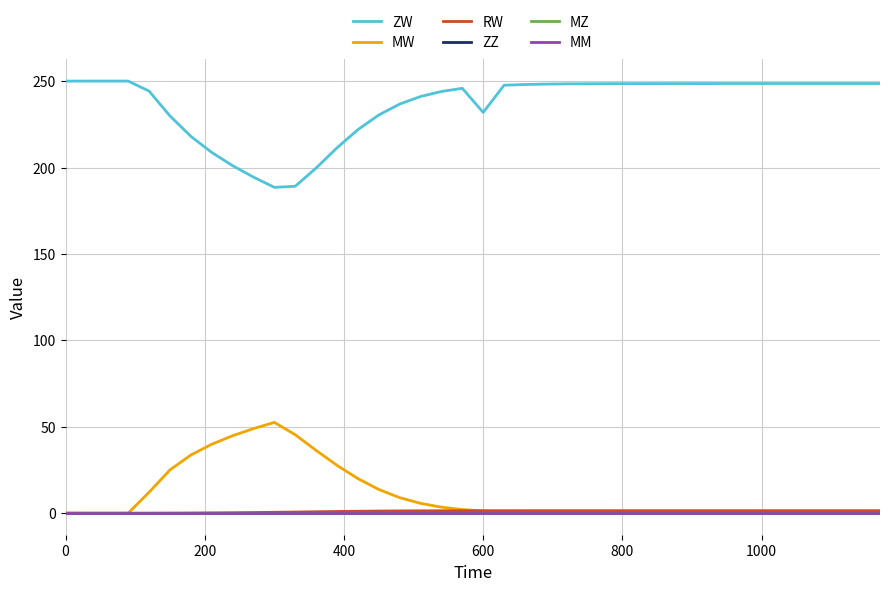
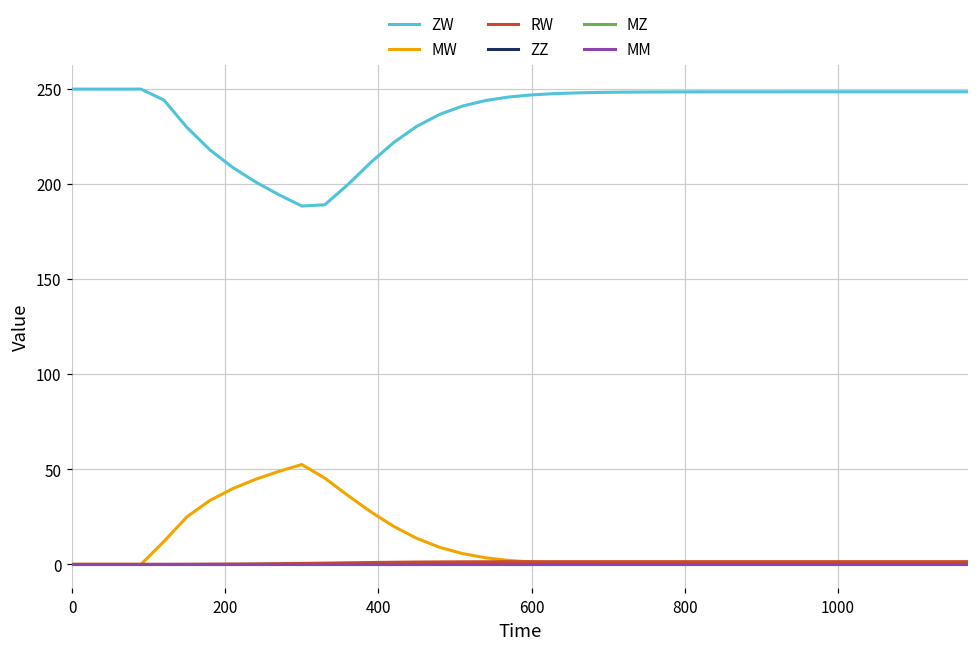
ZW, 600: 232 -> 247
